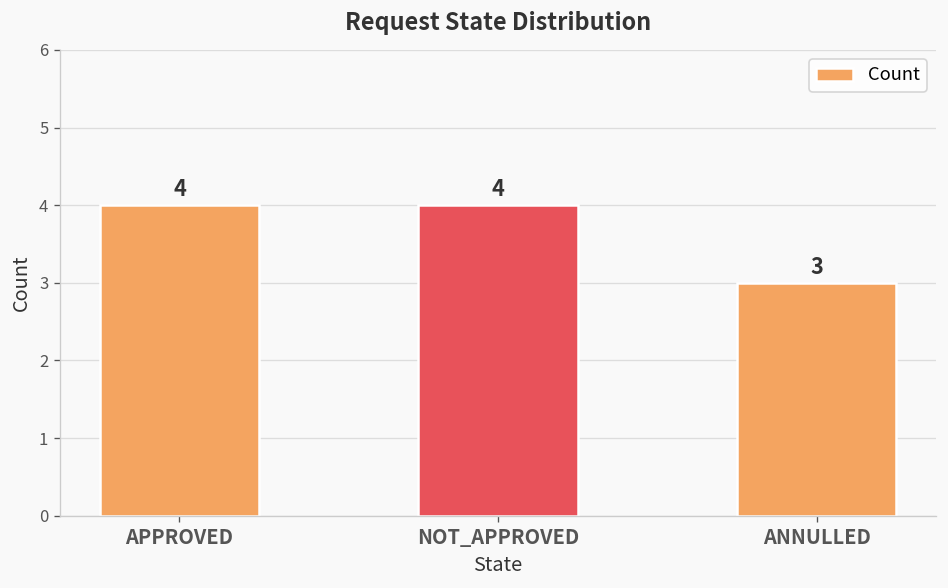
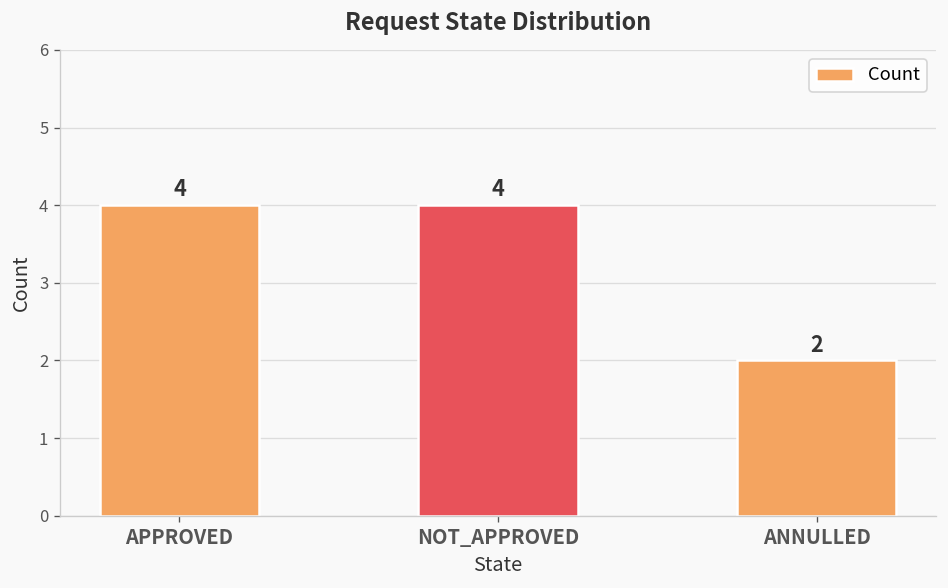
ANNULLED: 3 -> 2
